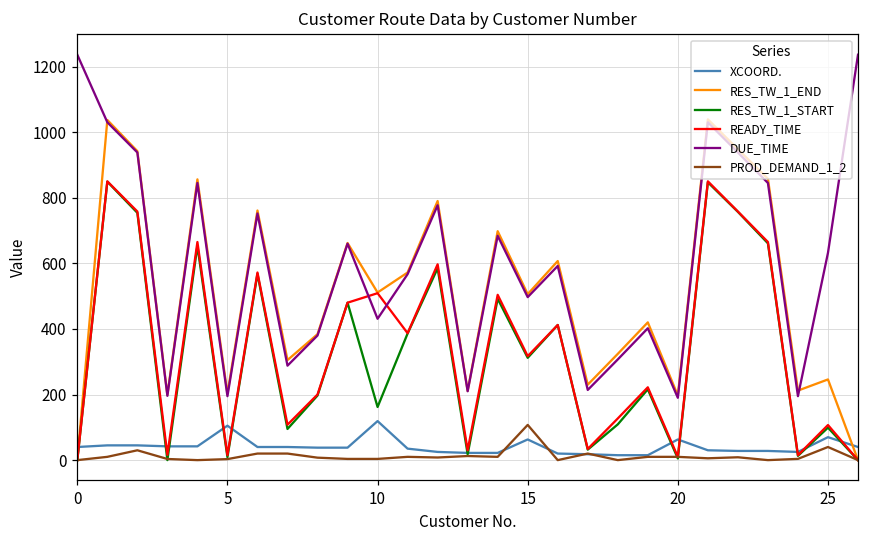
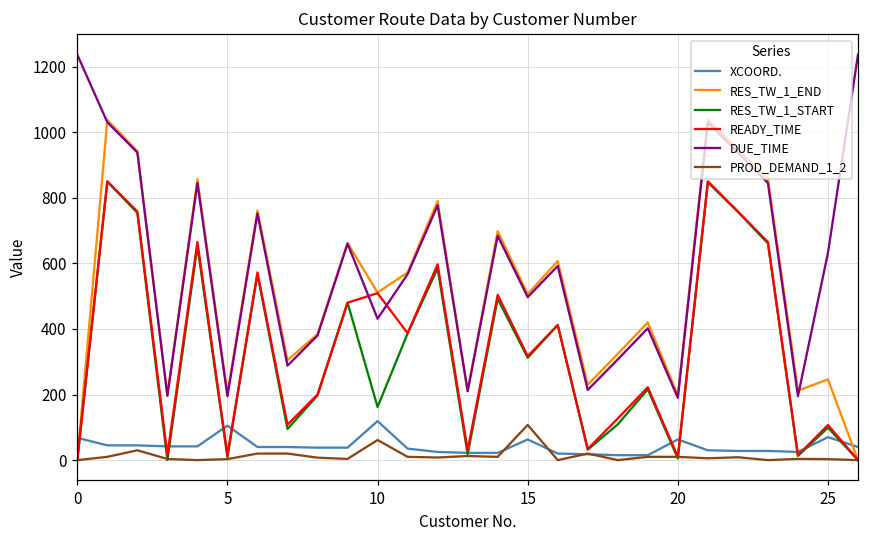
XCOORD., 0: 40 -> 70
PROD_DEMAND_1_2, 10: 0 -> 60
PROD_DEMAND_1_2, 25: 40 -> 0
